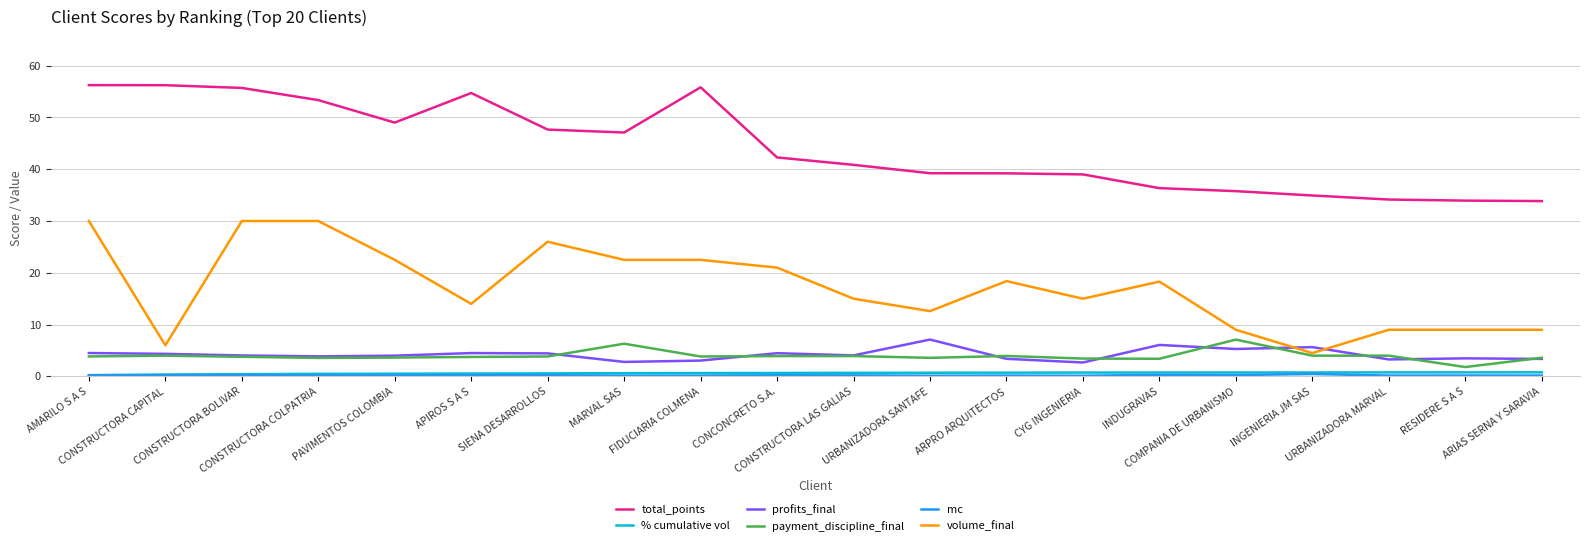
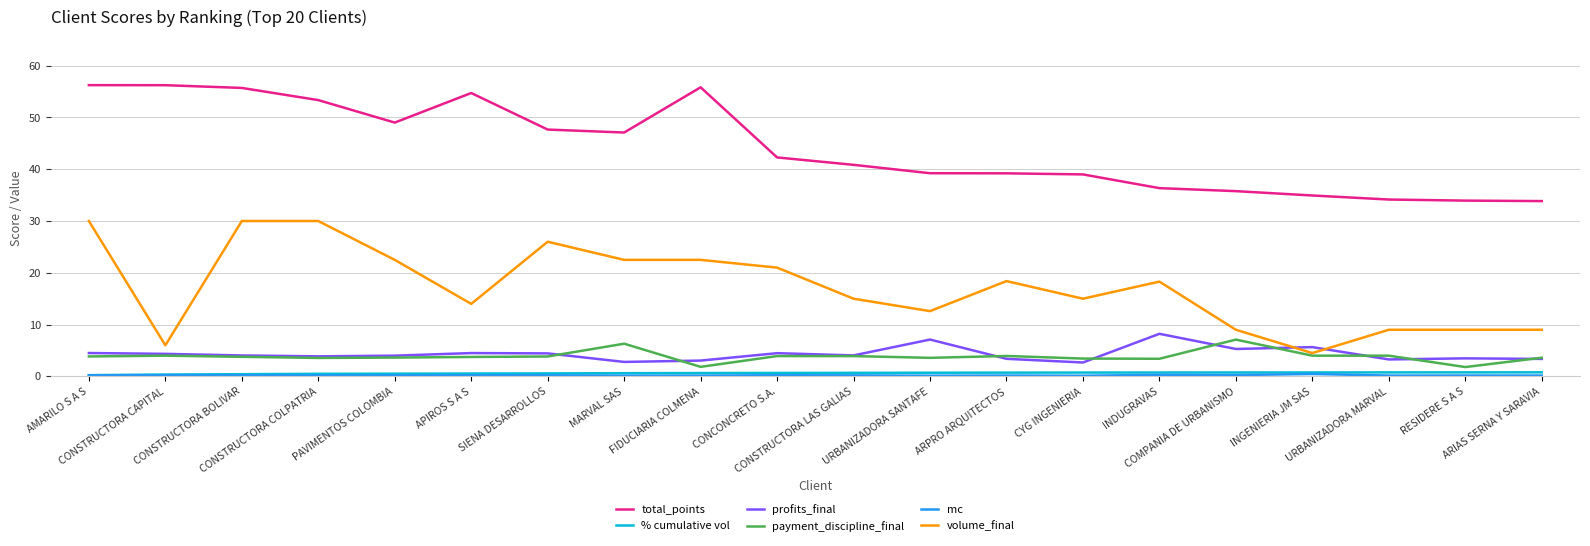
payment_discipline_final, FIDUCIARIA COLMENA: 4 -> 2
profits_final, INDUGRAVAS: 6 -> 8
